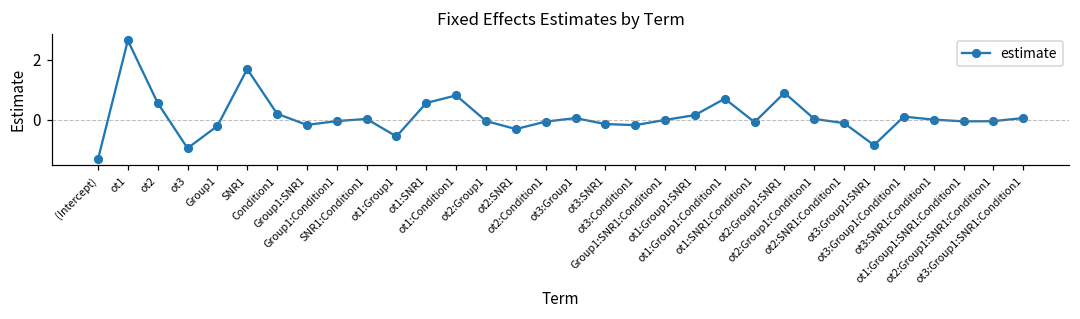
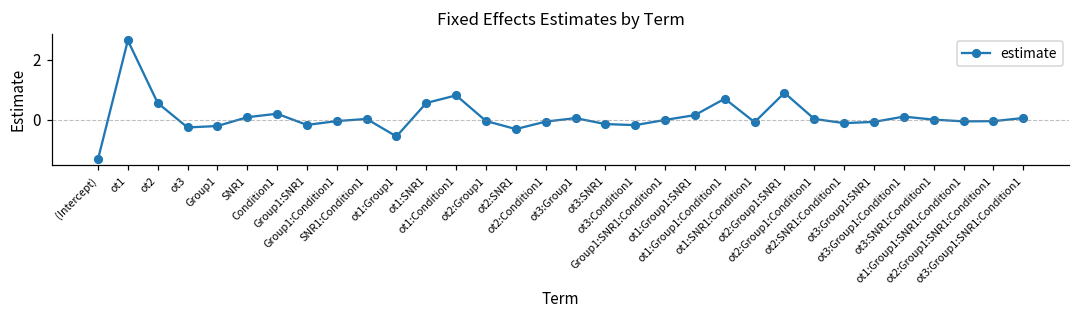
ot3: -0.9 -> -0.3
SNR1: 1.7 -> 0.1
ot3:Group1:SNR1: -0.8 -> -0.1
